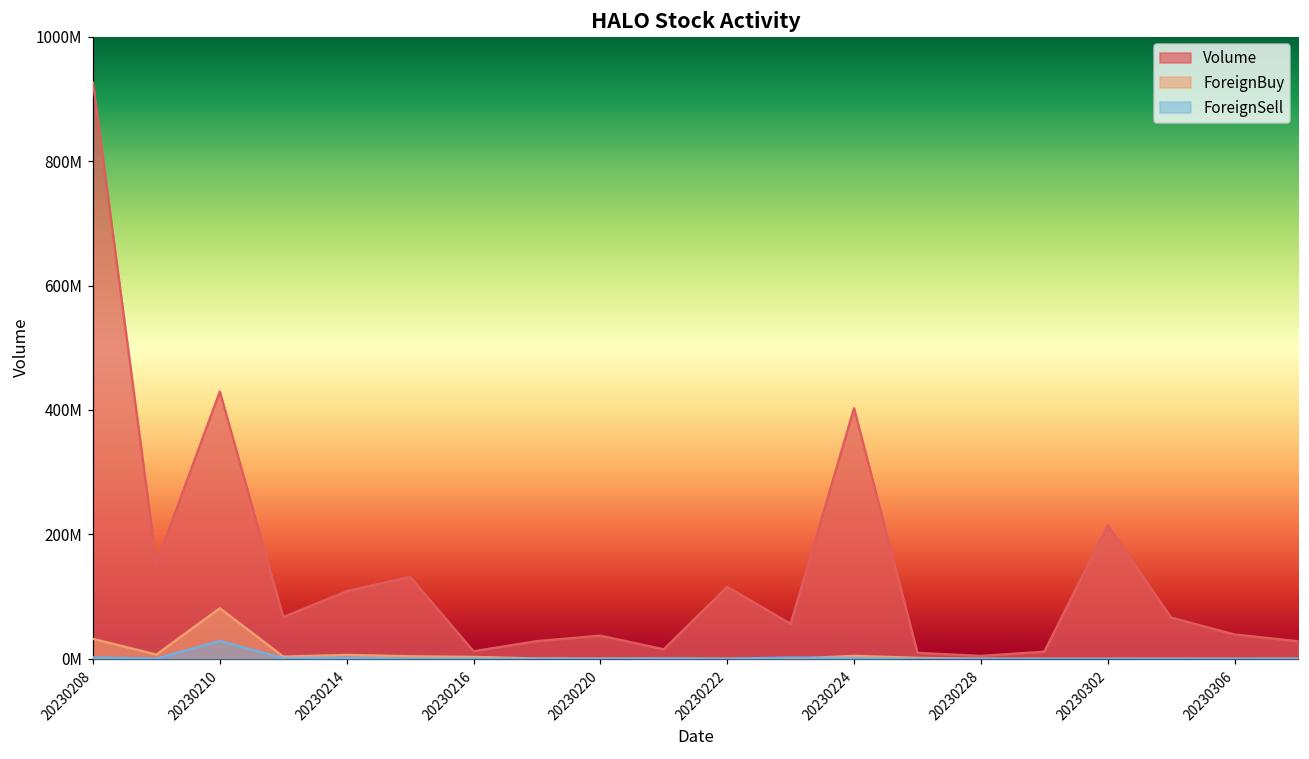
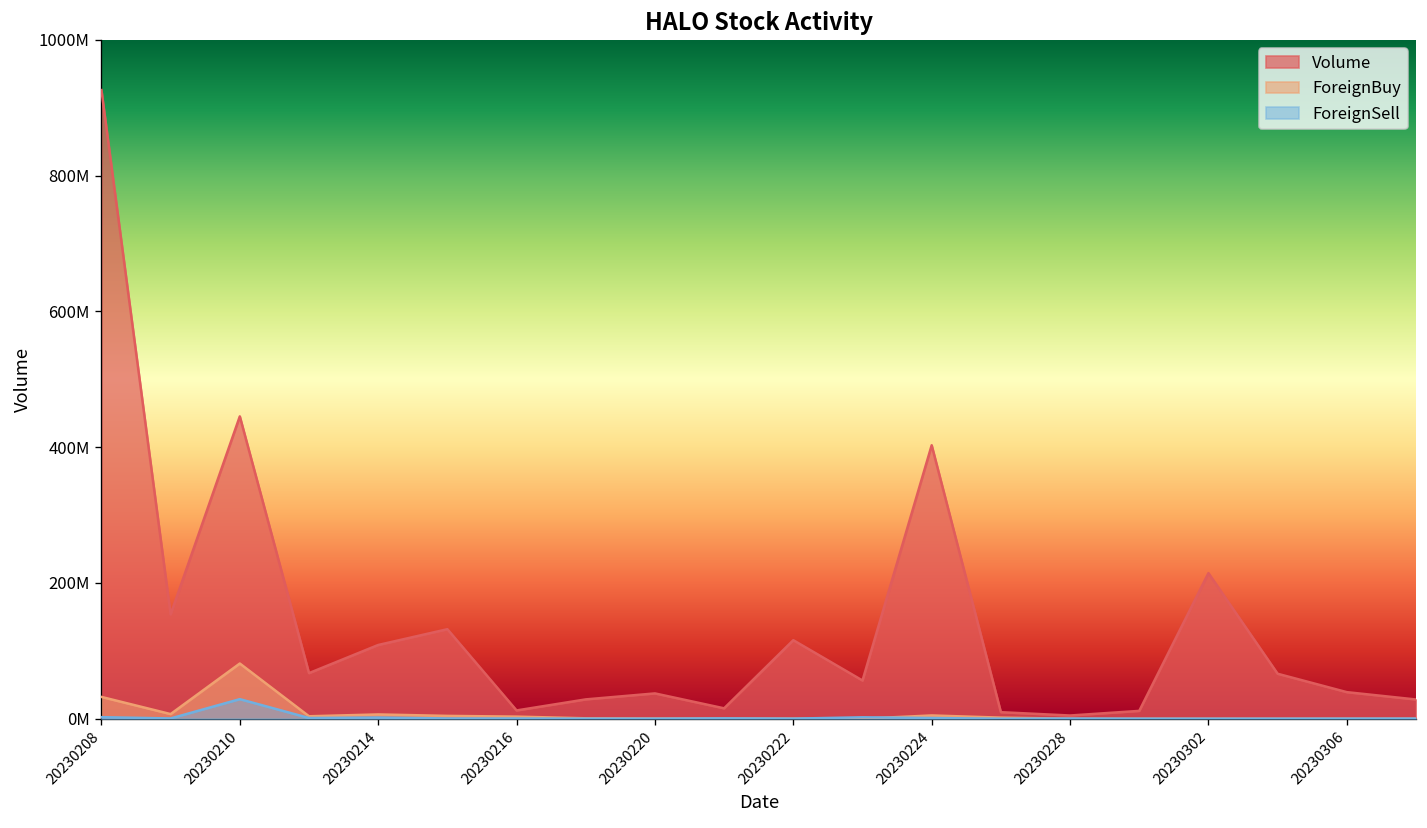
Volume, 20230210: 430000000 -> 450000000
